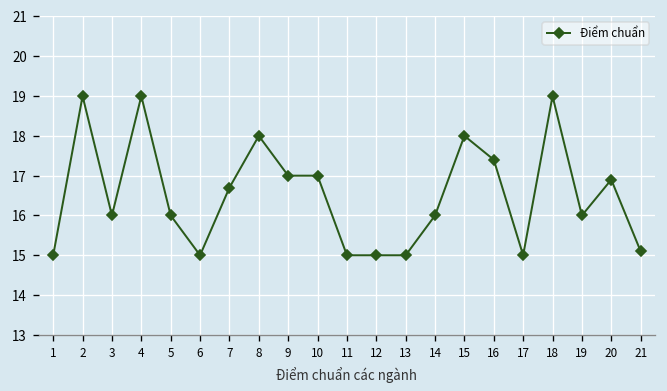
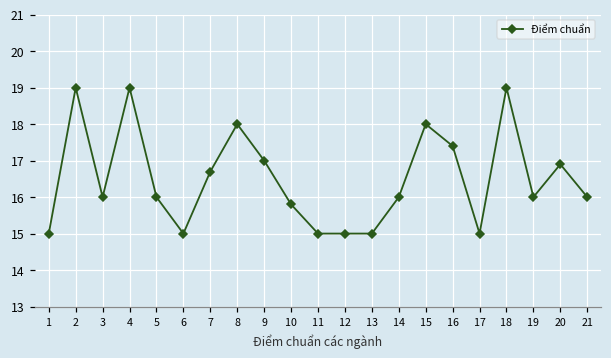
10: 17.0 -> 15.8
21: 15.1 -> 16.0
